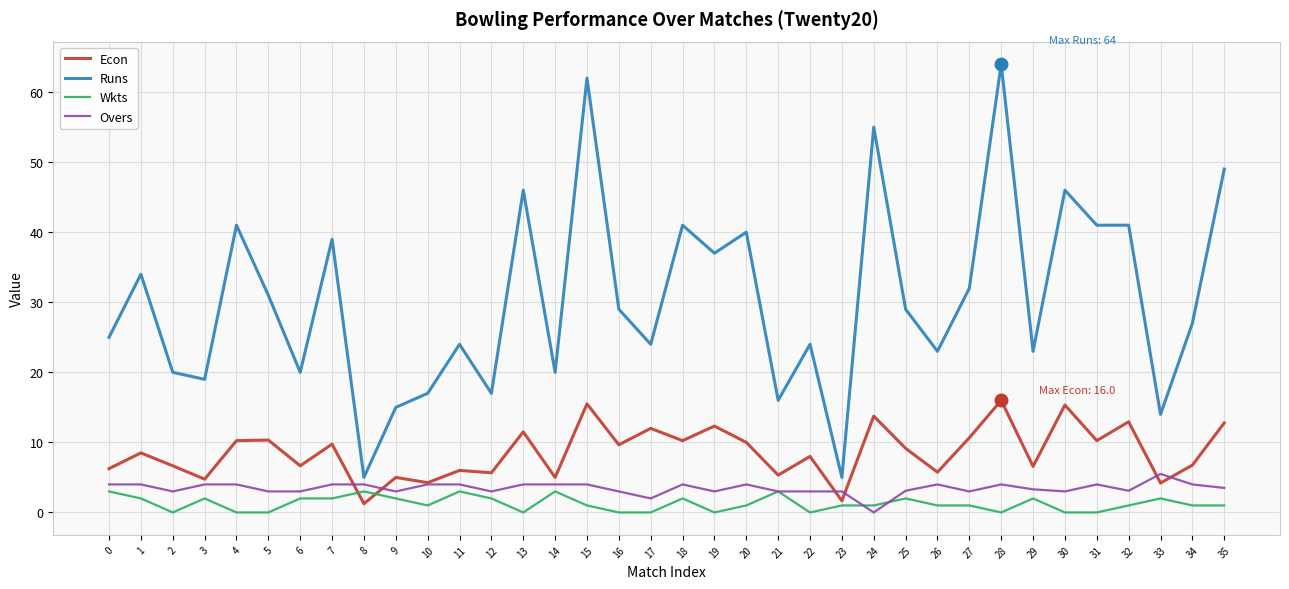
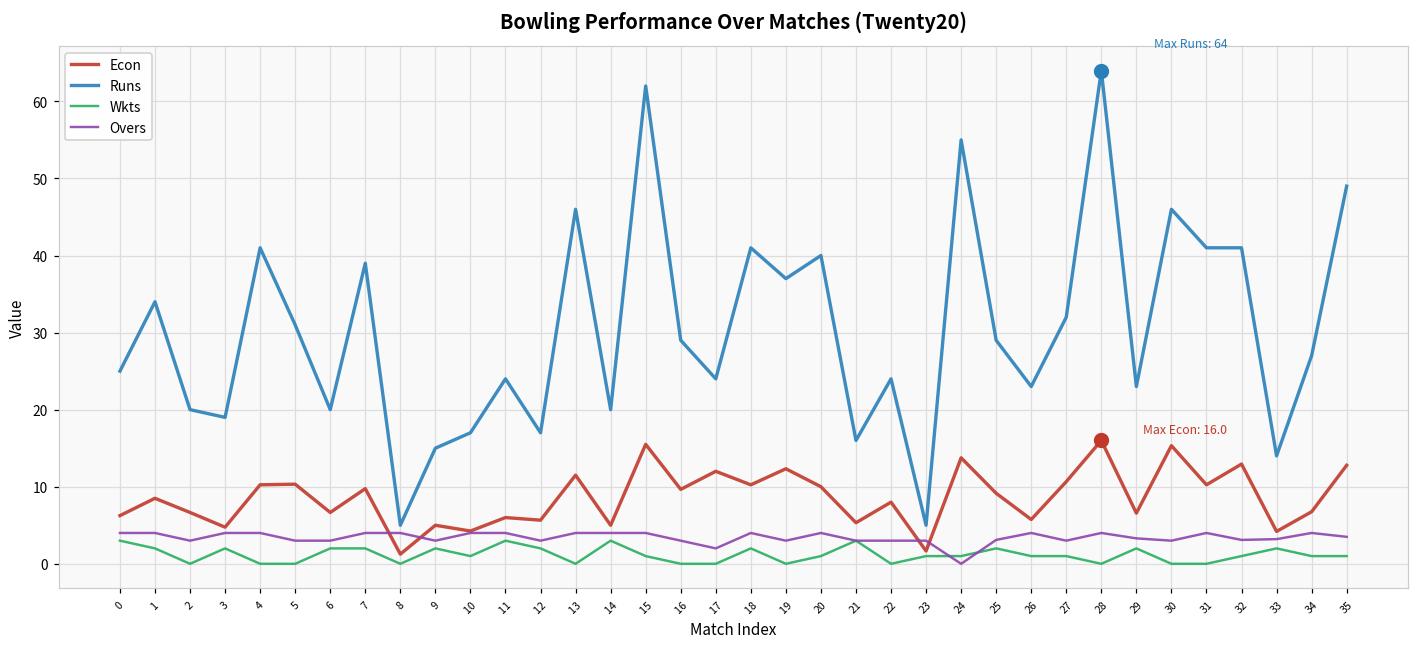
Wkts, 8: 3 -> 0
Overs, 33: 6 -> 3
